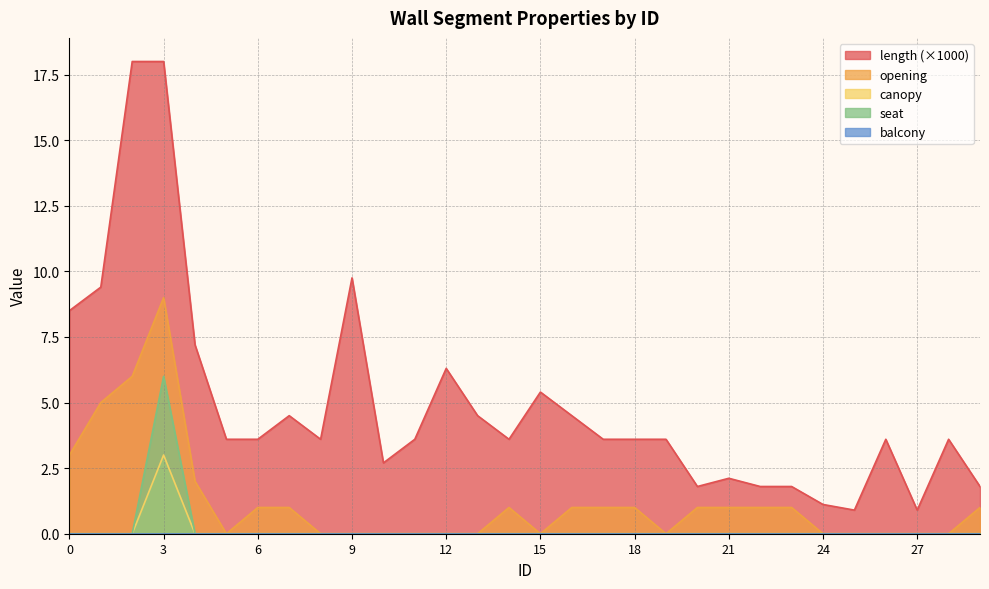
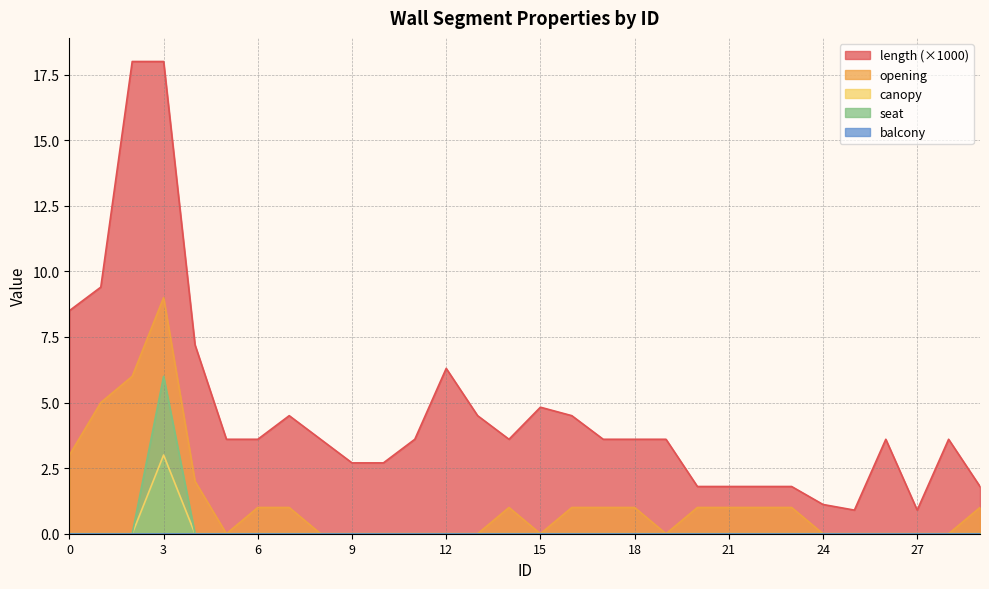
length (×1000), 9: 9.8 -> 2.7
length (×1000), 15: 5.4 -> 4.8
length (×1000), 21: 2.1 -> 1.8
